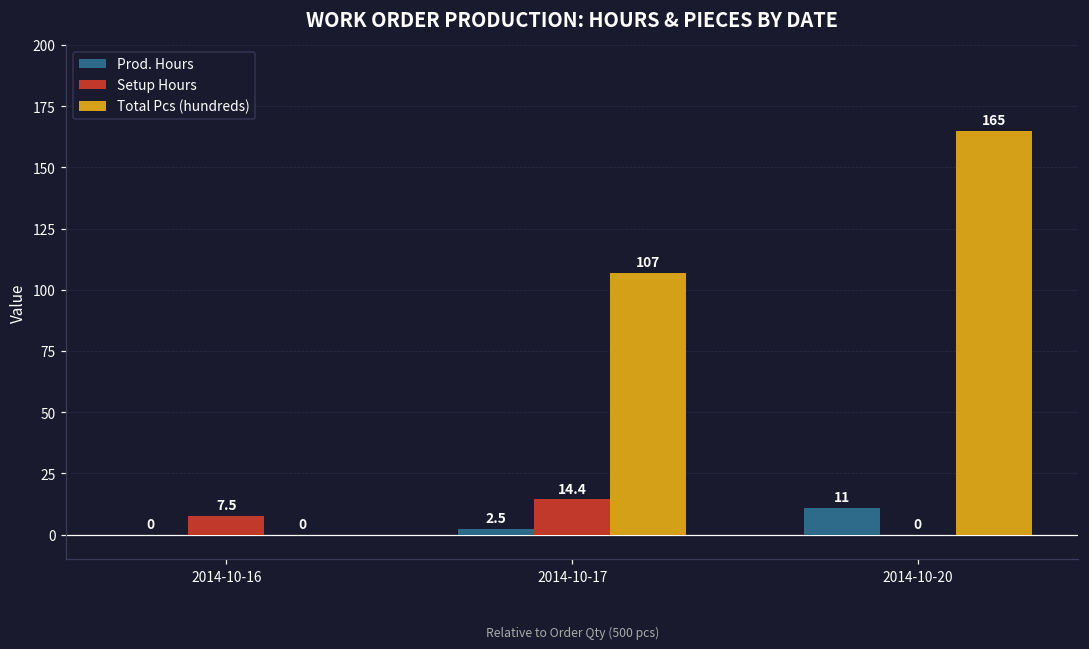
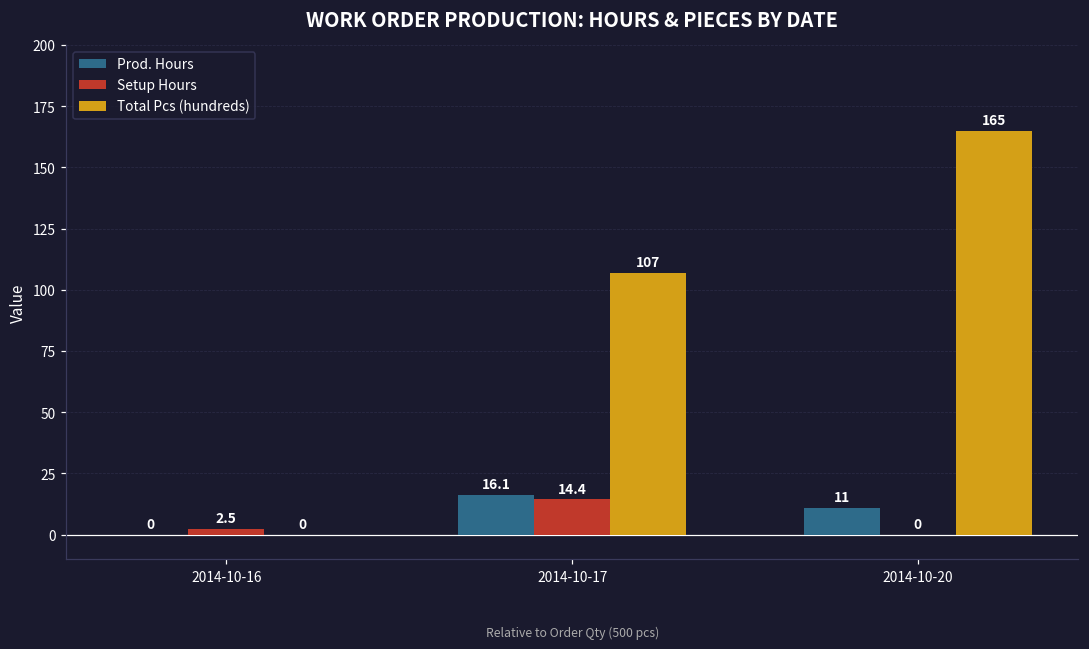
Setup Hours, 2014-10-16: 7.5 -> 2.5
Prod. Hours, 2014-10-17: 2.5 -> 16.1
